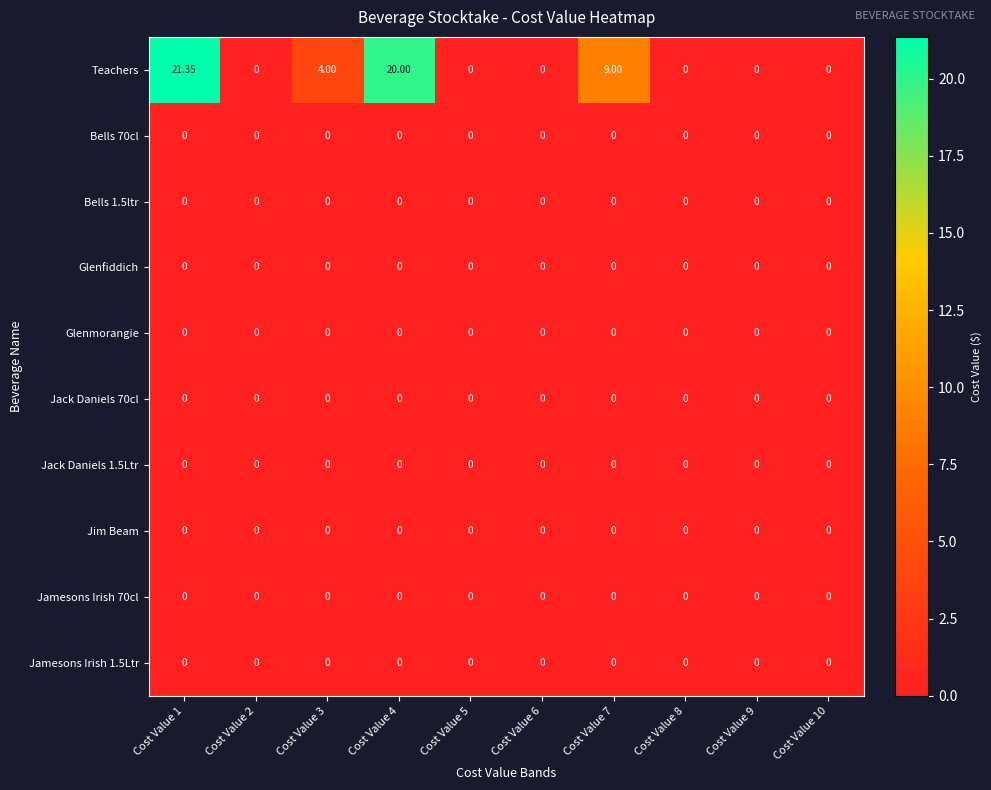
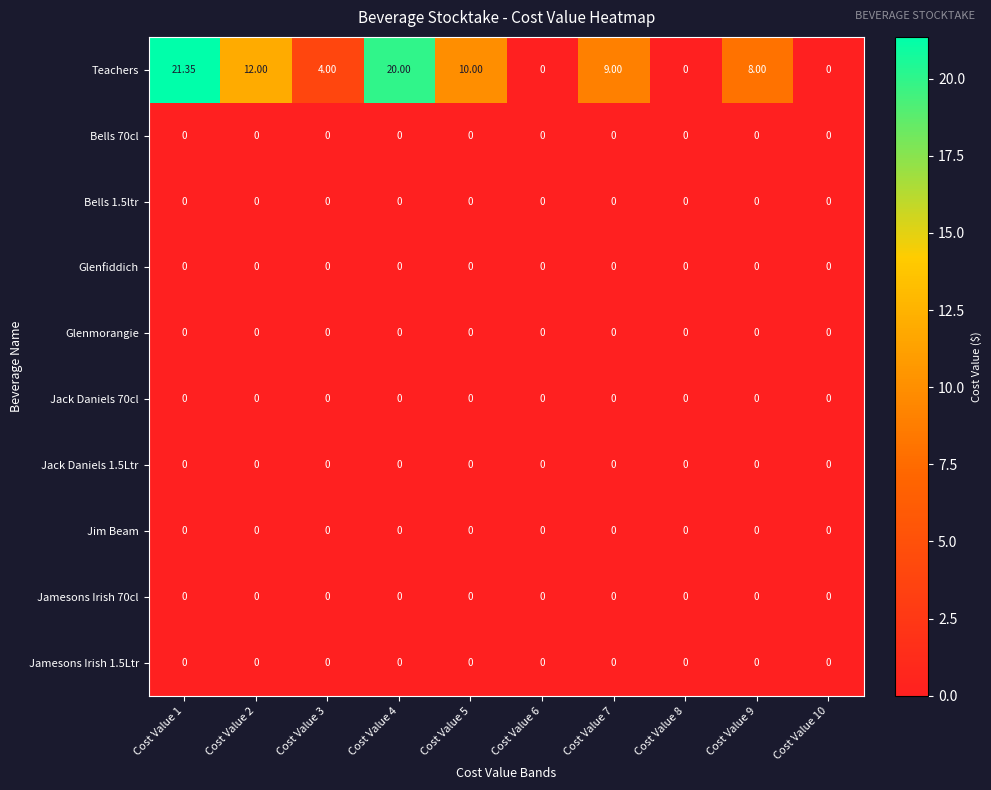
Teachers, Cost Value 2: 0 -> 12.00
Teachers, Cost Value 5: 0 -> 10.00
Teachers, Cost Value 9: 0 -> 8.00
